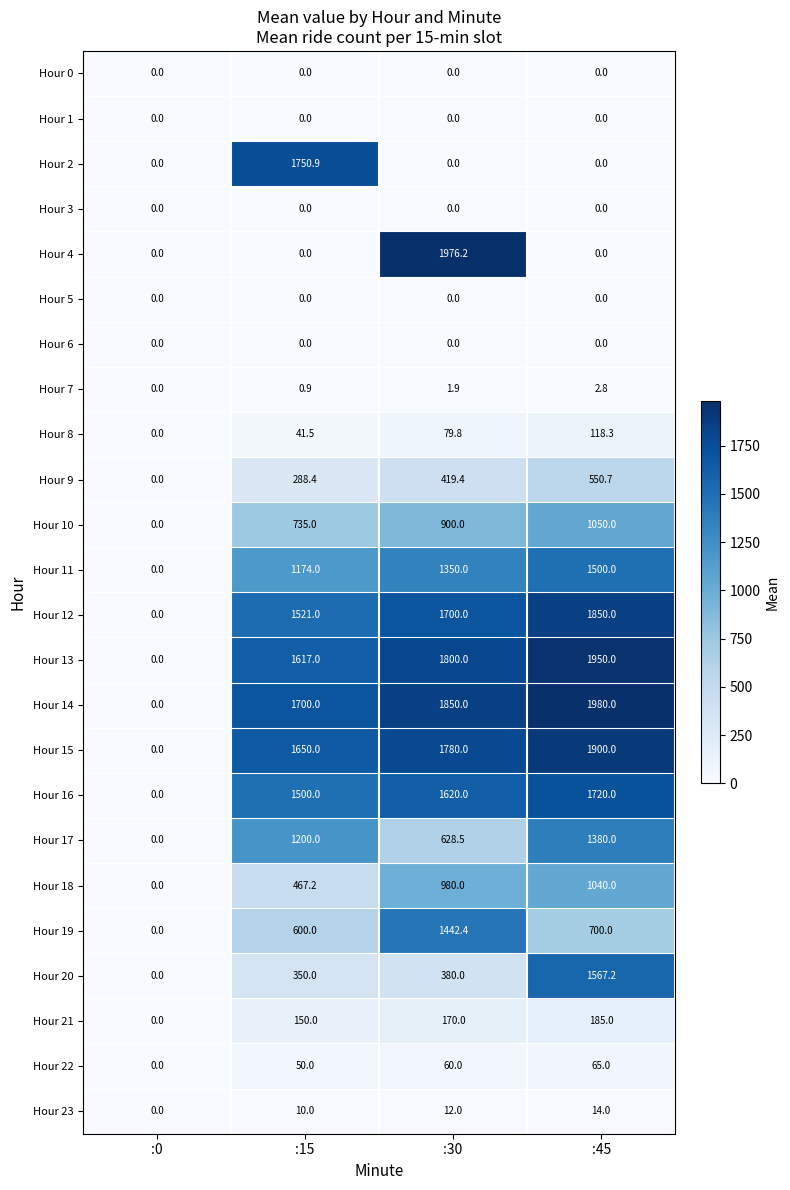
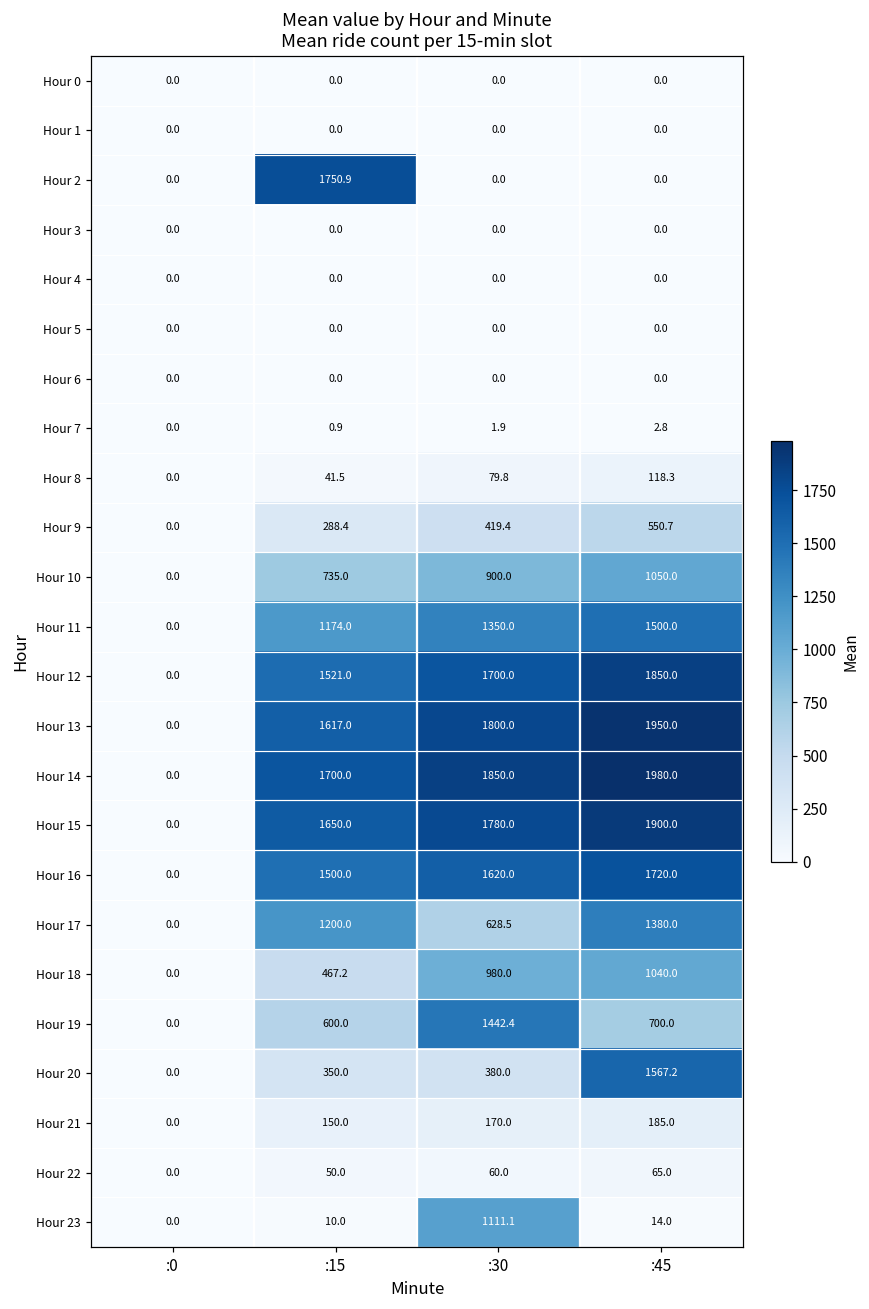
Hour 4, :30: 1976.2 -> 0.0
Hour 23, :30: 12.0 -> 1111.1
